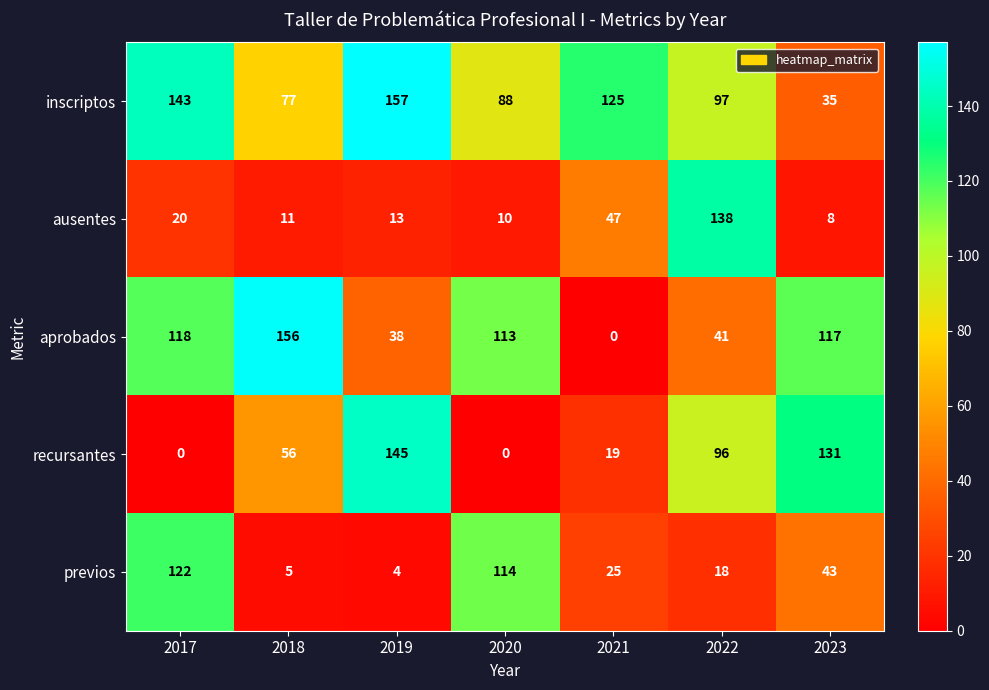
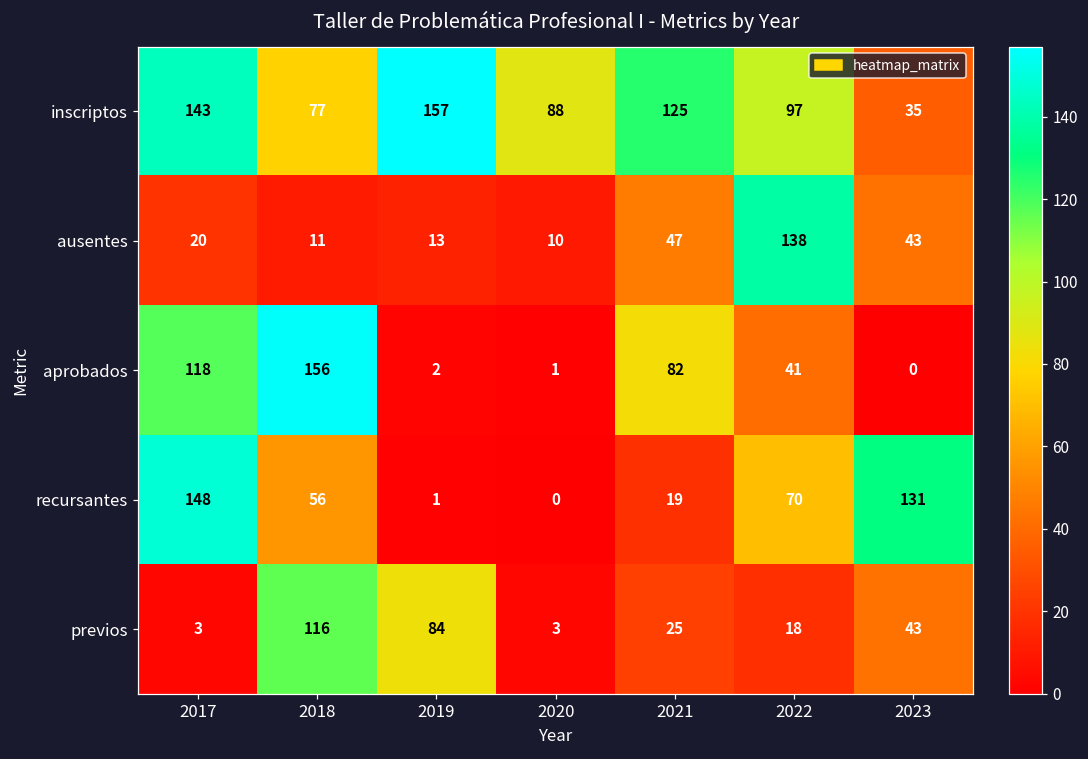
ausentes, 2023: 8 -> 43
aprobados, 2019: 38 -> 2
aprobados, 2020: 113 -> 1
aprobados, 2021: 0 -> 82
aprobados, 2023: 117 -> 0
recursantes, 2017: 0 -> 148
recursantes, 2019: 145 -> 1
recursantes, 2022: 96 -> 70
previos, 2017: 122 -> 3
previos, 2018: 5 -> 116
previos, 2019: 4 -> 84
previos, 2020: 114 -> 3
